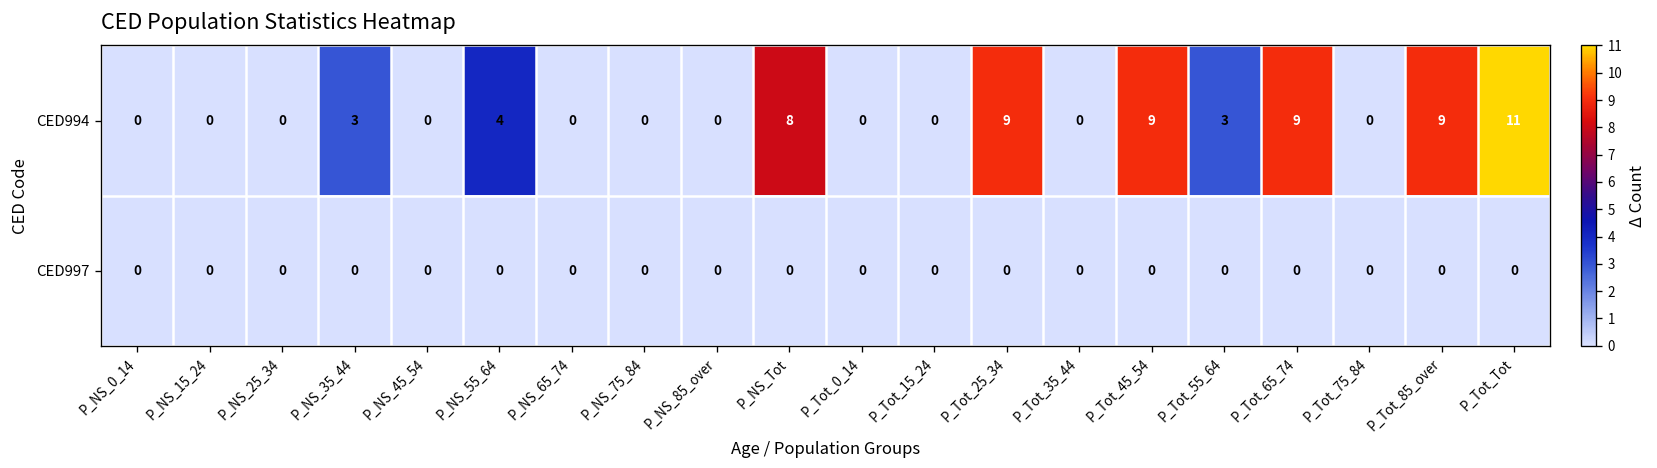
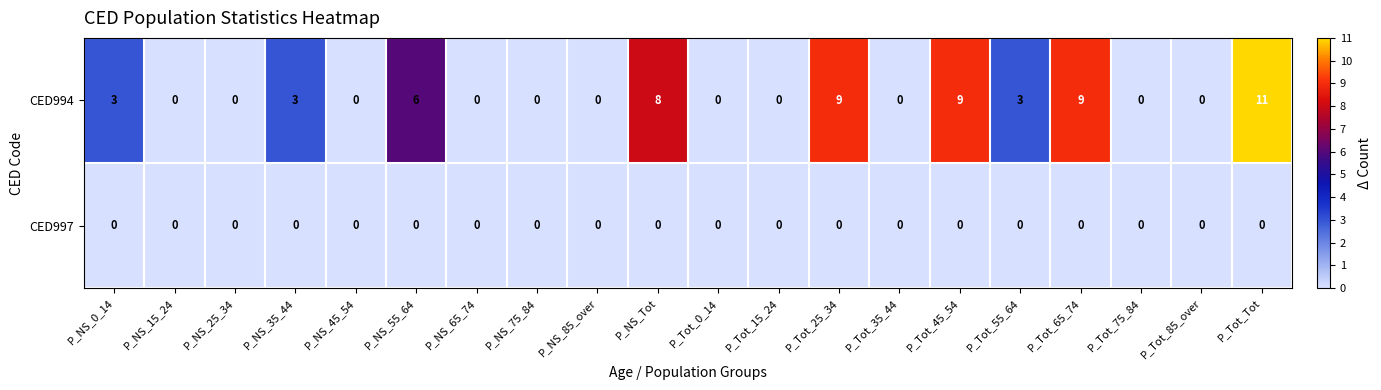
CED994, P_NS_0_14: 0 -> 3
CED994, P_NS_55_64: 4 -> 6
CED994, P_Tot_85_over: 9 -> 0
